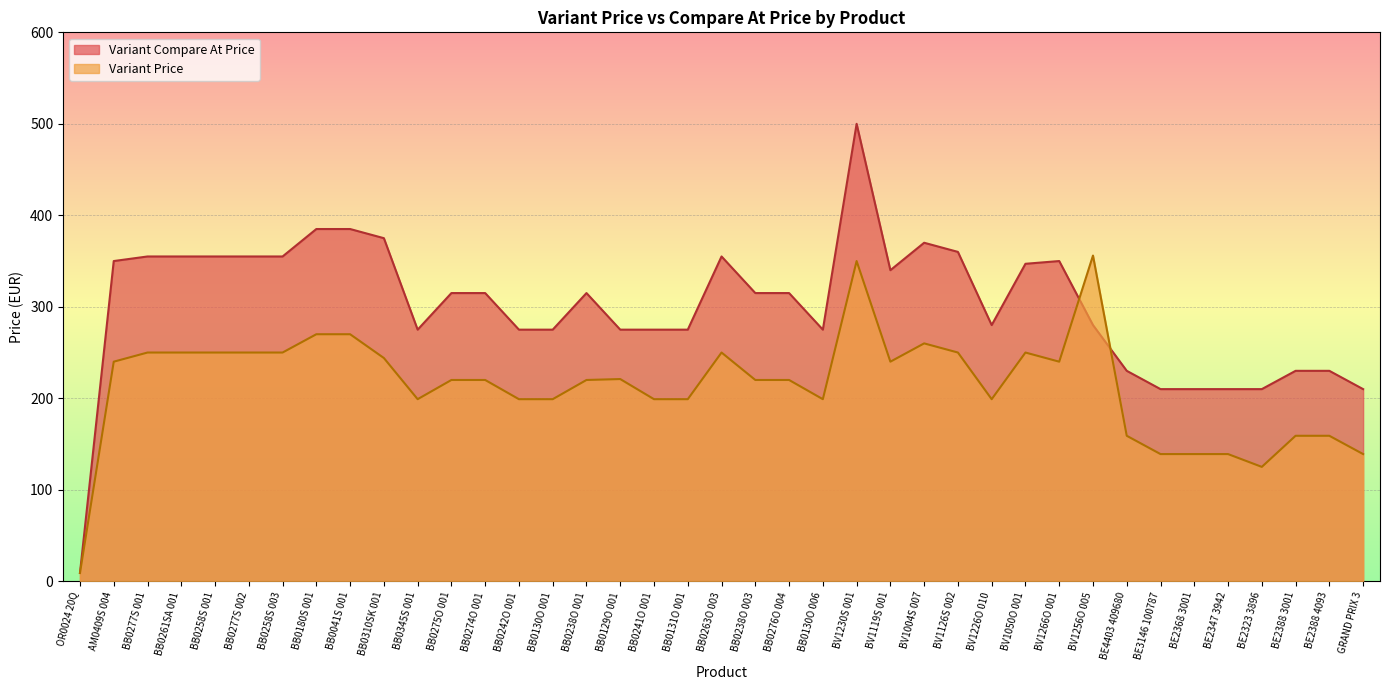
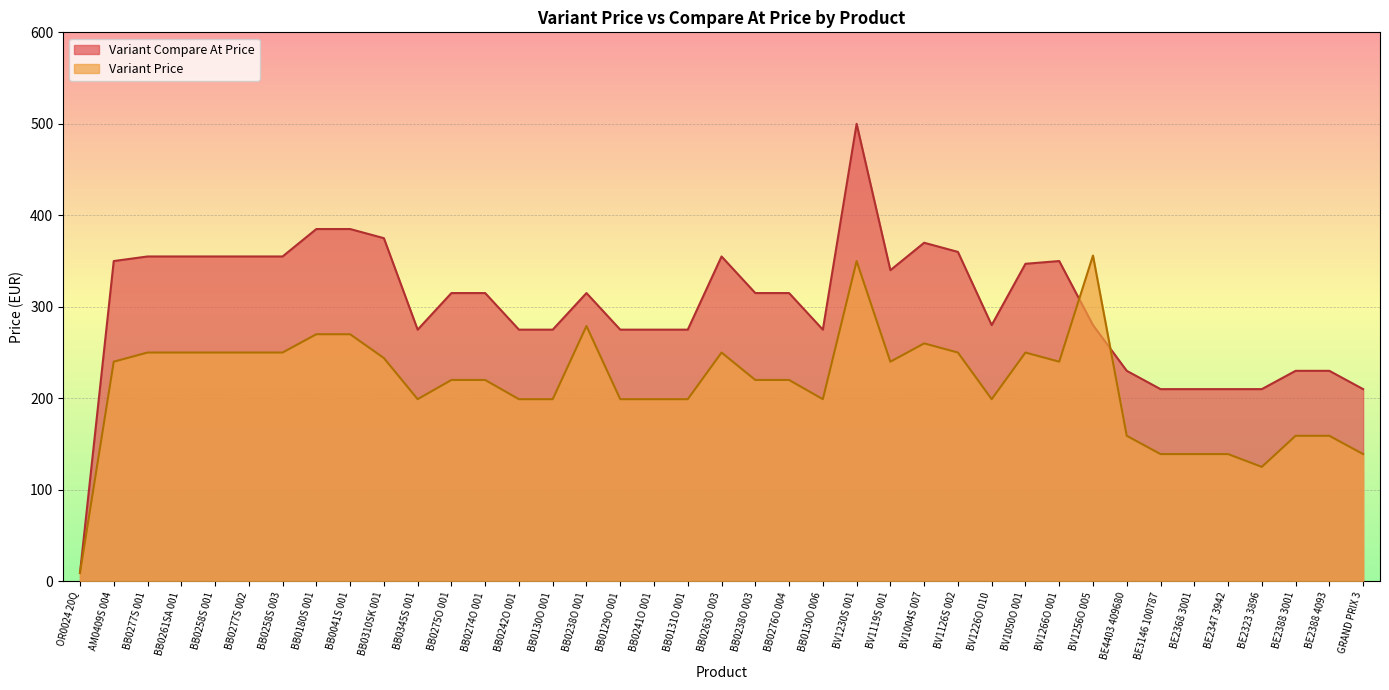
Variant Price, BB0238O 001: 220 -> 280
Variant Price, BB0129O 001: 220 -> 200
